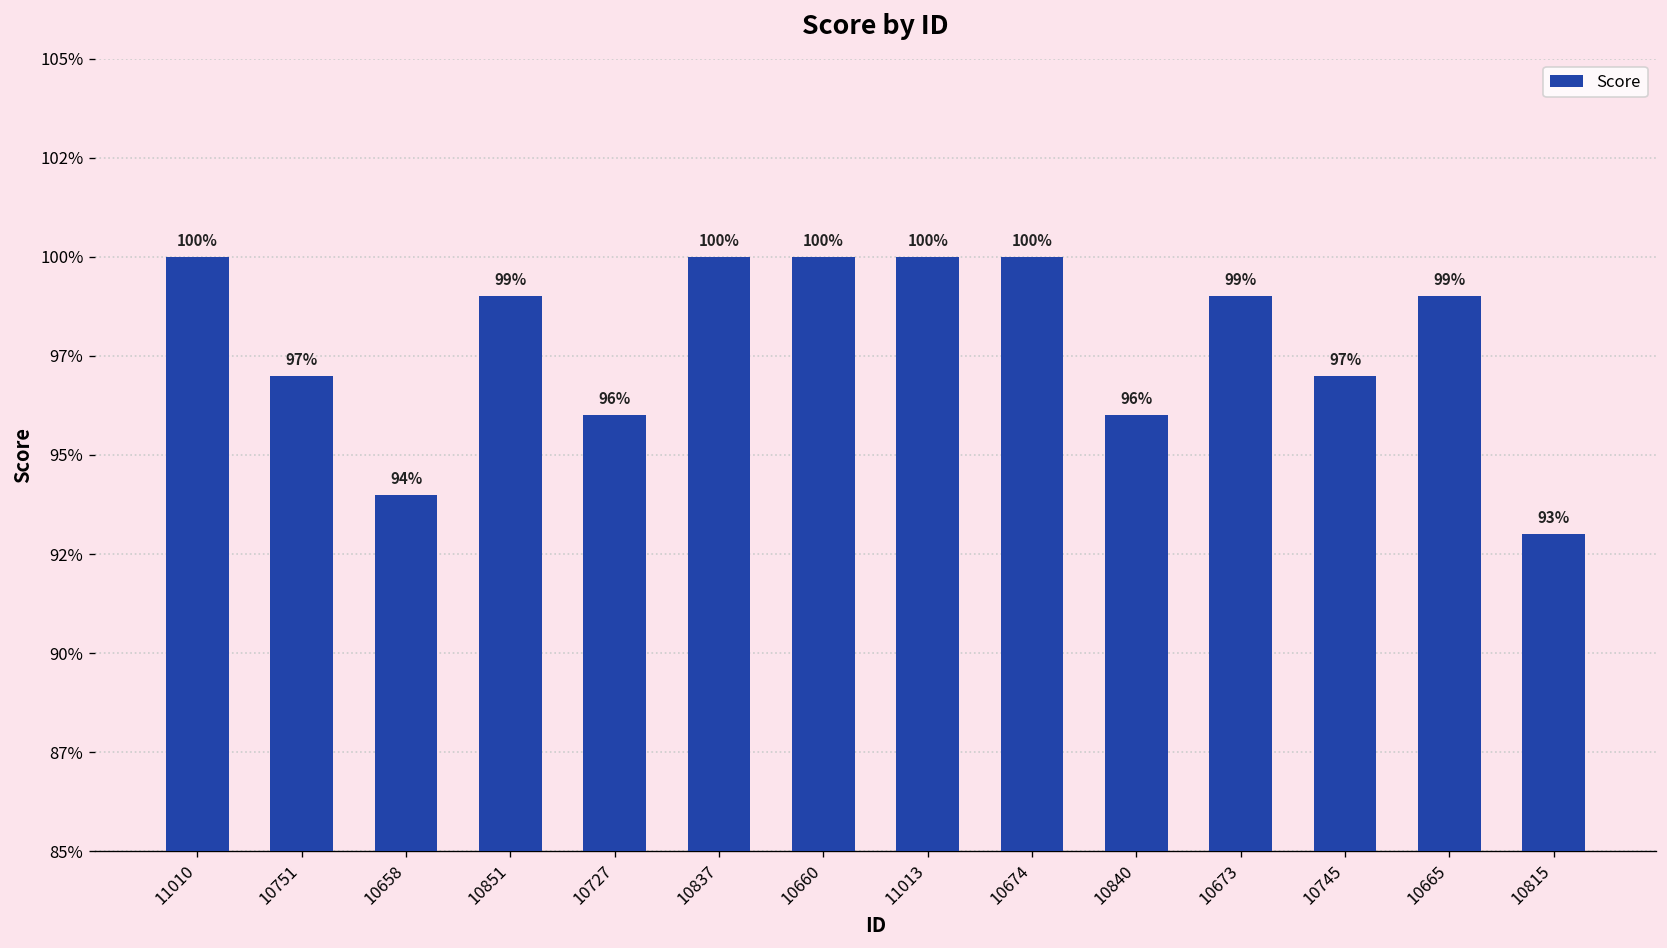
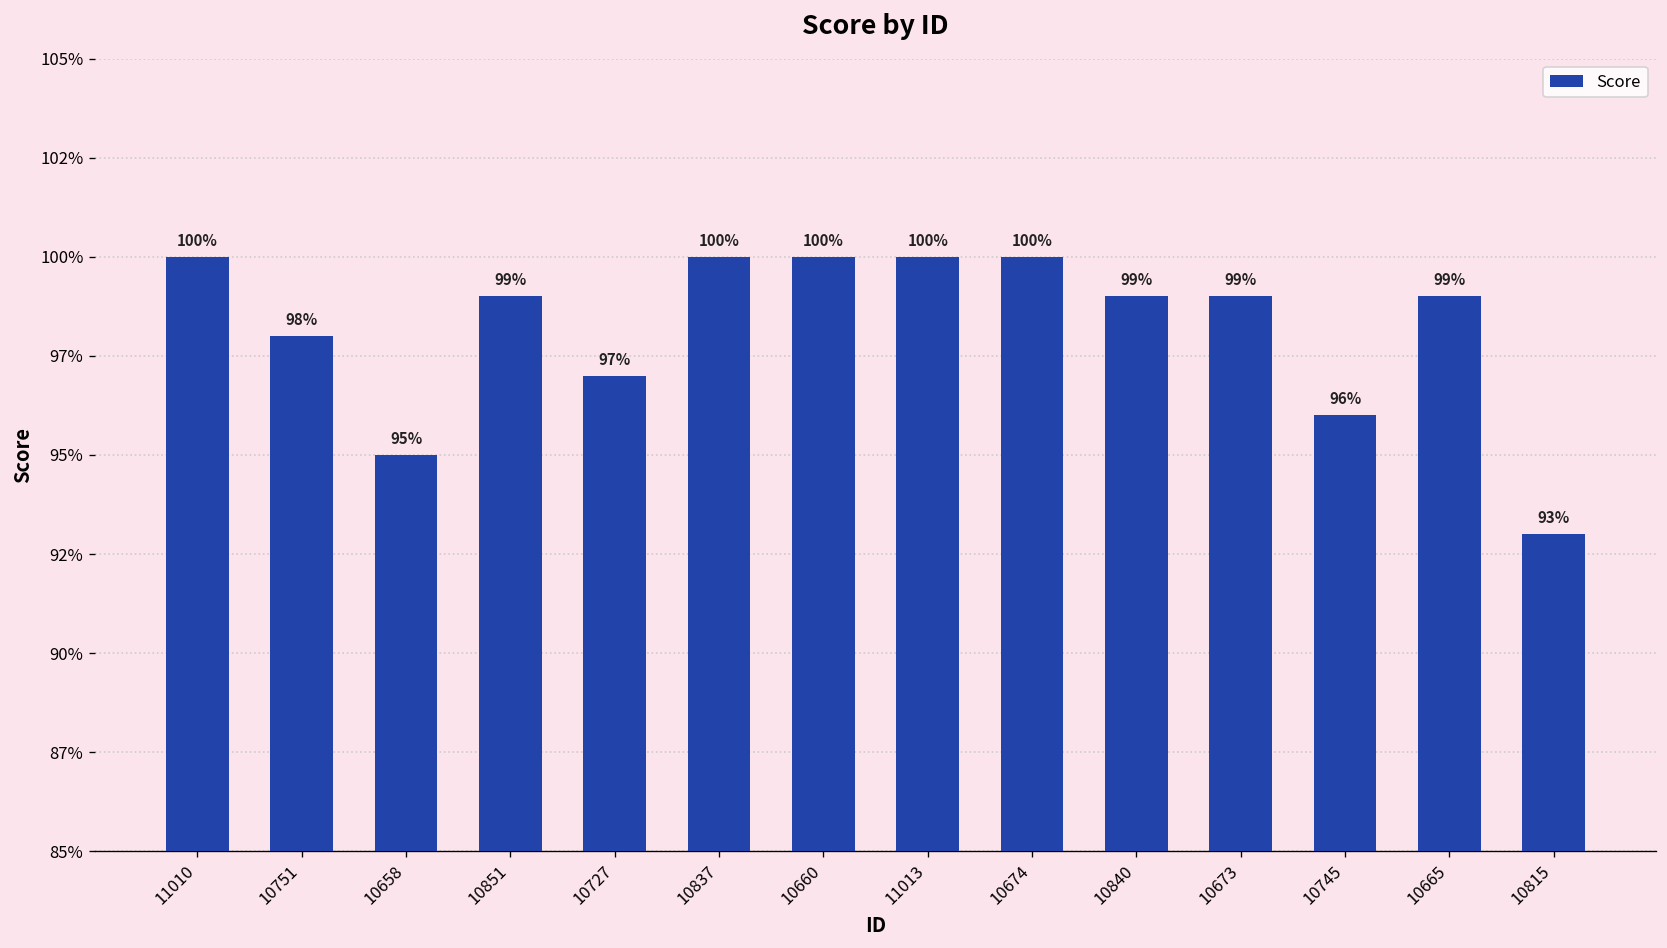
10751: 97% -> 98%
10658: 94% -> 95%
10727: 96% -> 97%
10840: 96% -> 99%
10745: 97% -> 96%
